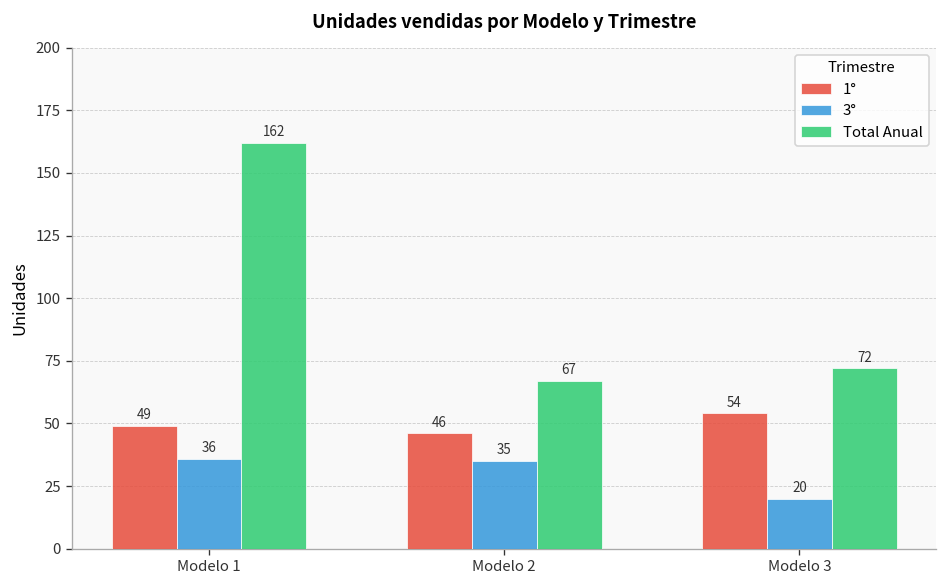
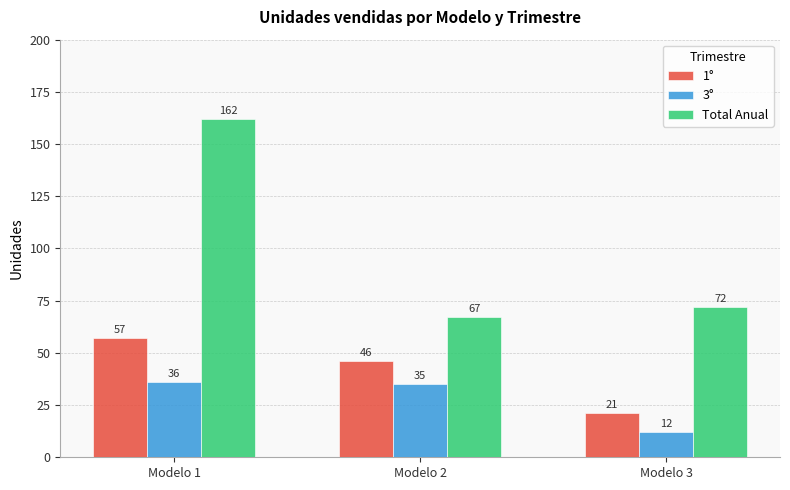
1°, Modelo 1: 49 -> 57
1°, Modelo 3: 54 -> 21
3°, Modelo 3: 20 -> 12
